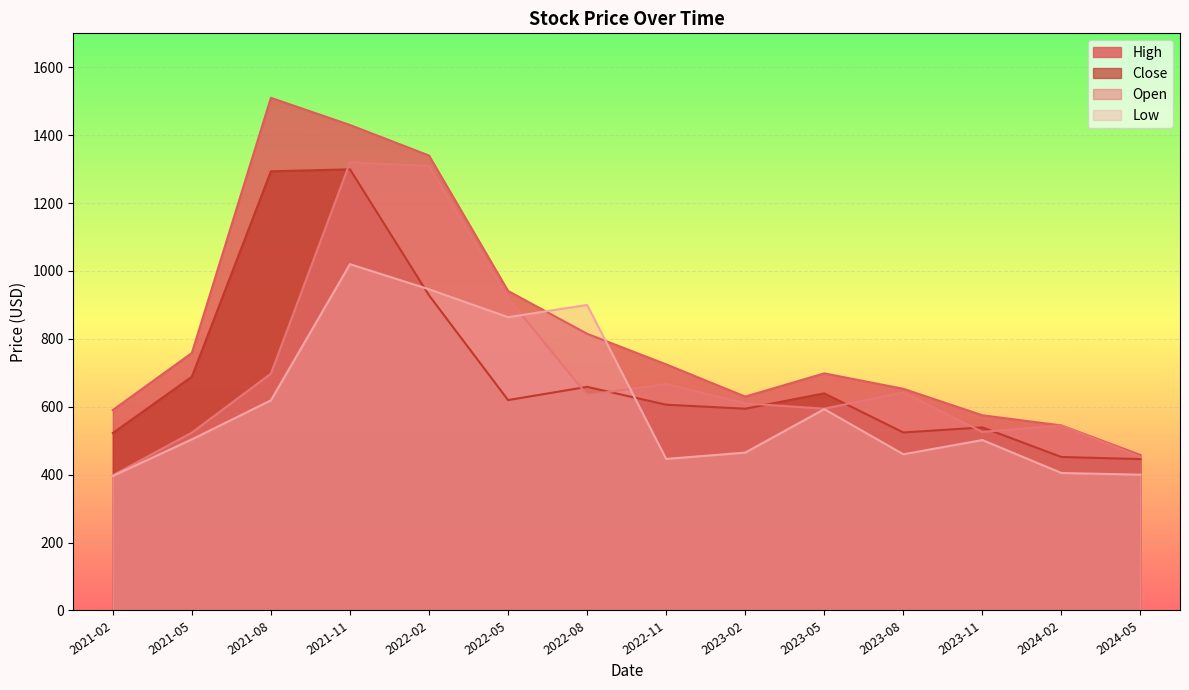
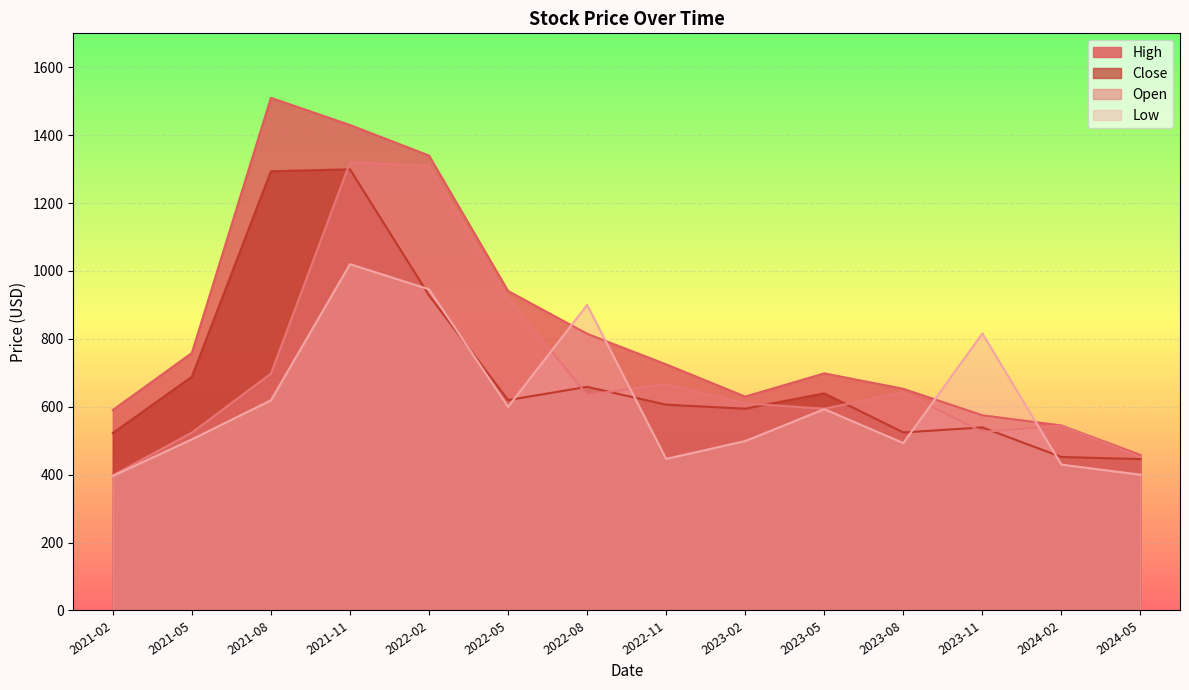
Low, 2022-05: 860 -> 600
Low, 2023-02: 470 -> 500
Low, 2023-08: 460 -> 490
Low, 2023-11: 500 -> 820
Low, 2024-02: 400 -> 430
